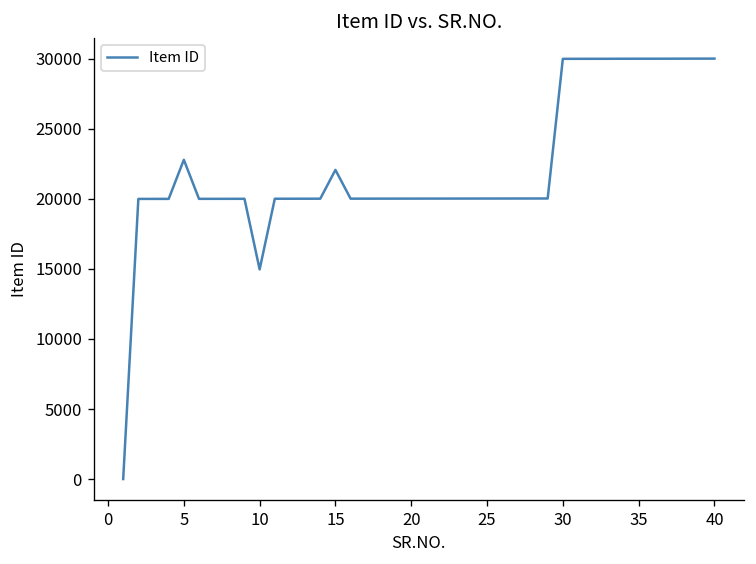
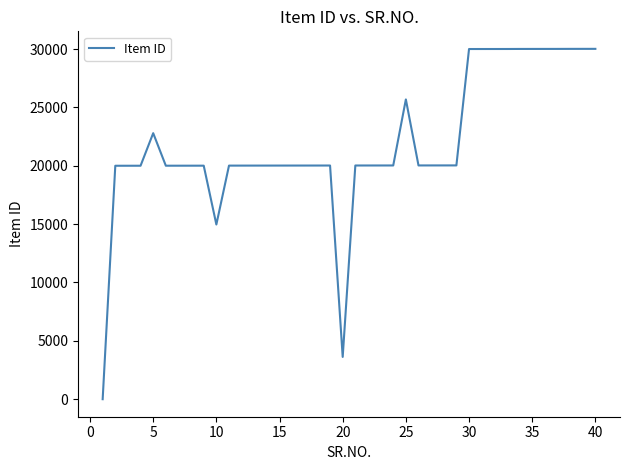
15: 22100 -> 20000
20: 20000 -> 3600
25: 20000 -> 25700
